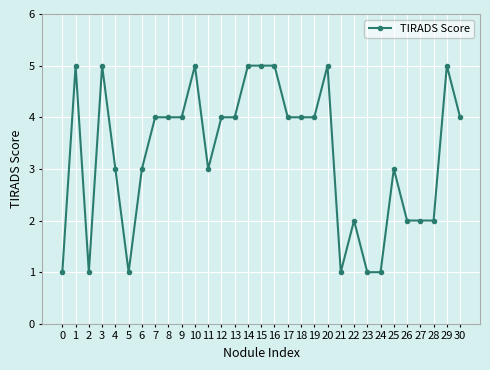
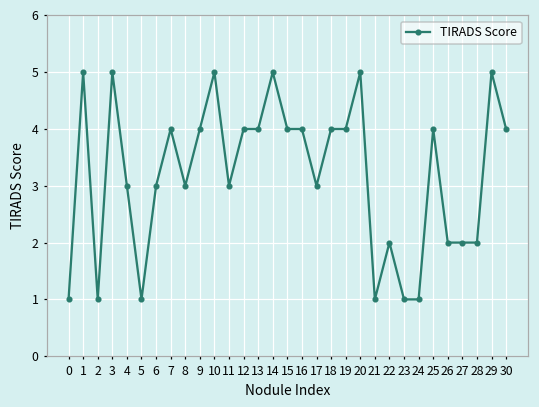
8: 4 -> 3
15: 5 -> 4
16: 5 -> 4
17: 4 -> 3
25: 3 -> 4
